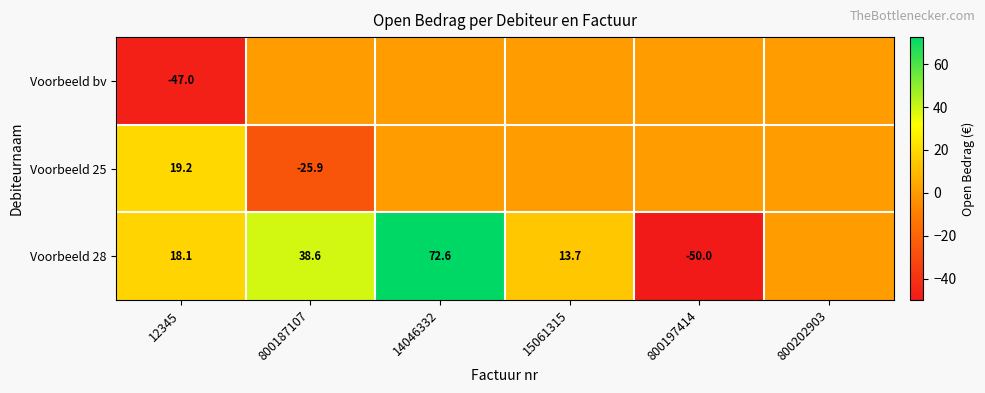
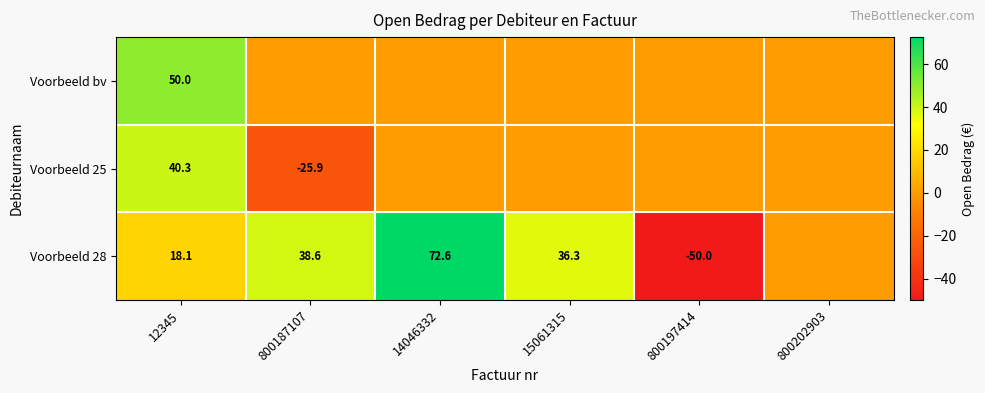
Voorbeeld bv, 12345: -47.0 -> 50.0
Voorbeeld 25, 12345: 19.2 -> 40.3
Voorbeeld 28, 15061315: 13.7 -> 36.3
